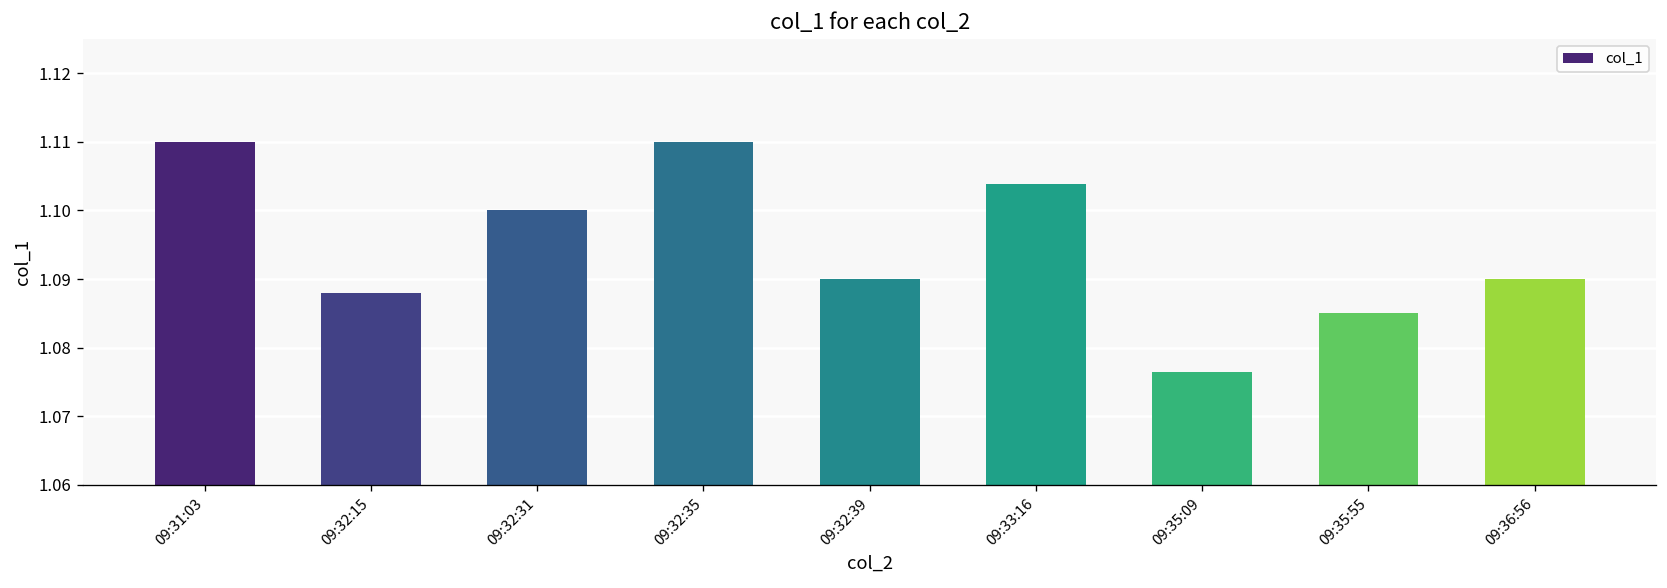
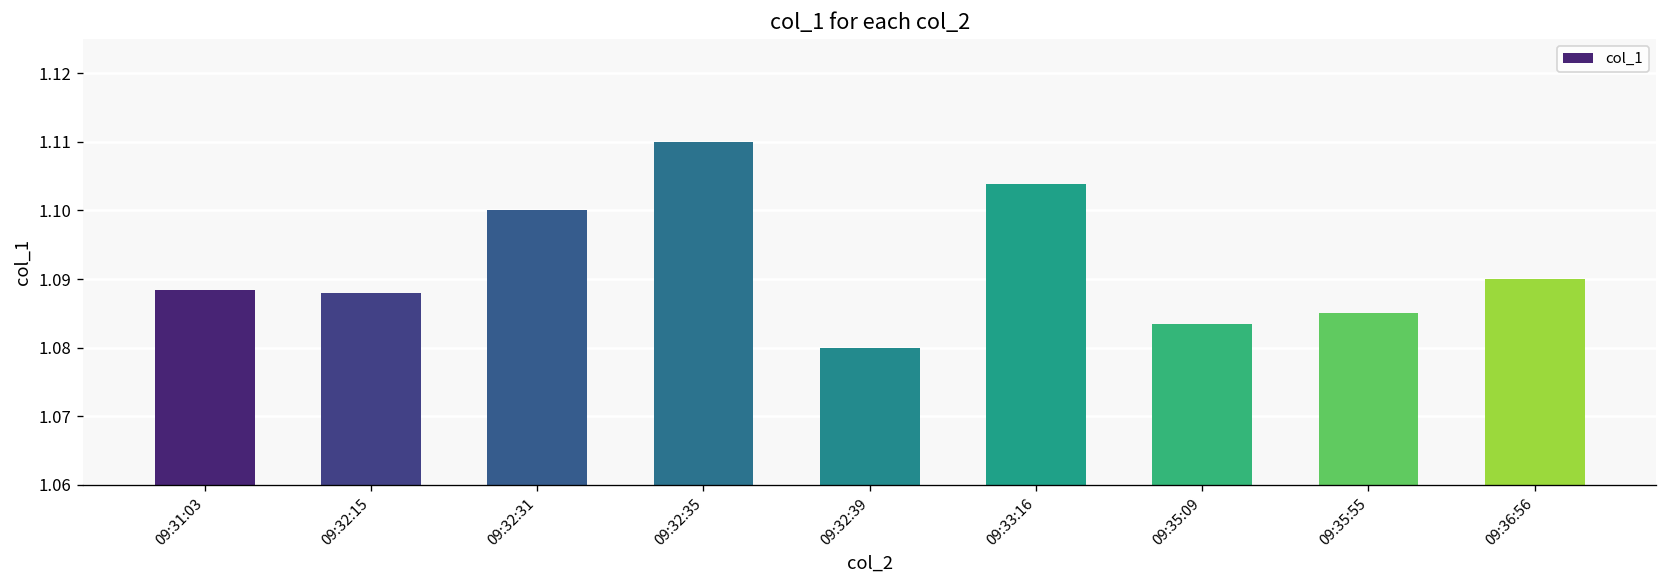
09:31:03: 1.110 -> 1.088
09:32:39: 1.09 -> 1.08
09:35:09: 1.077 -> 1.083
